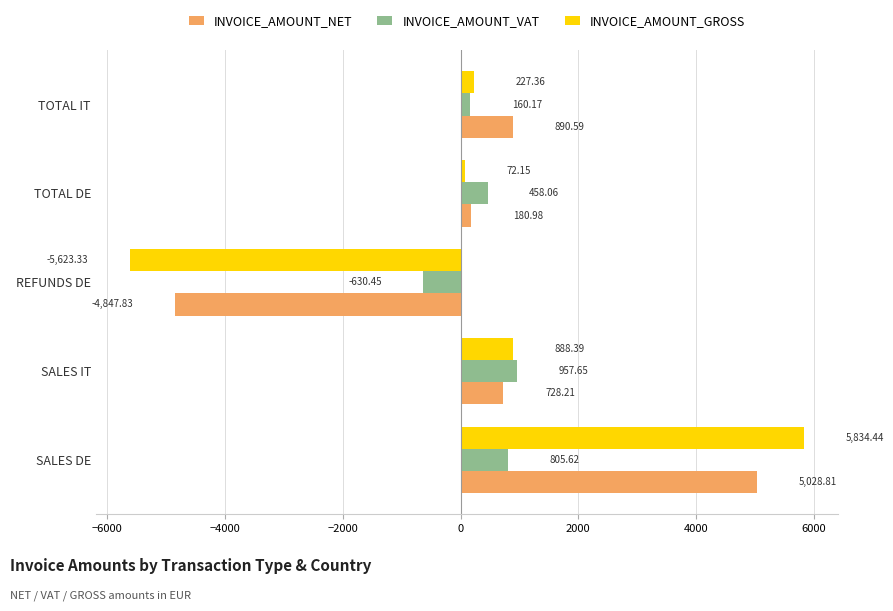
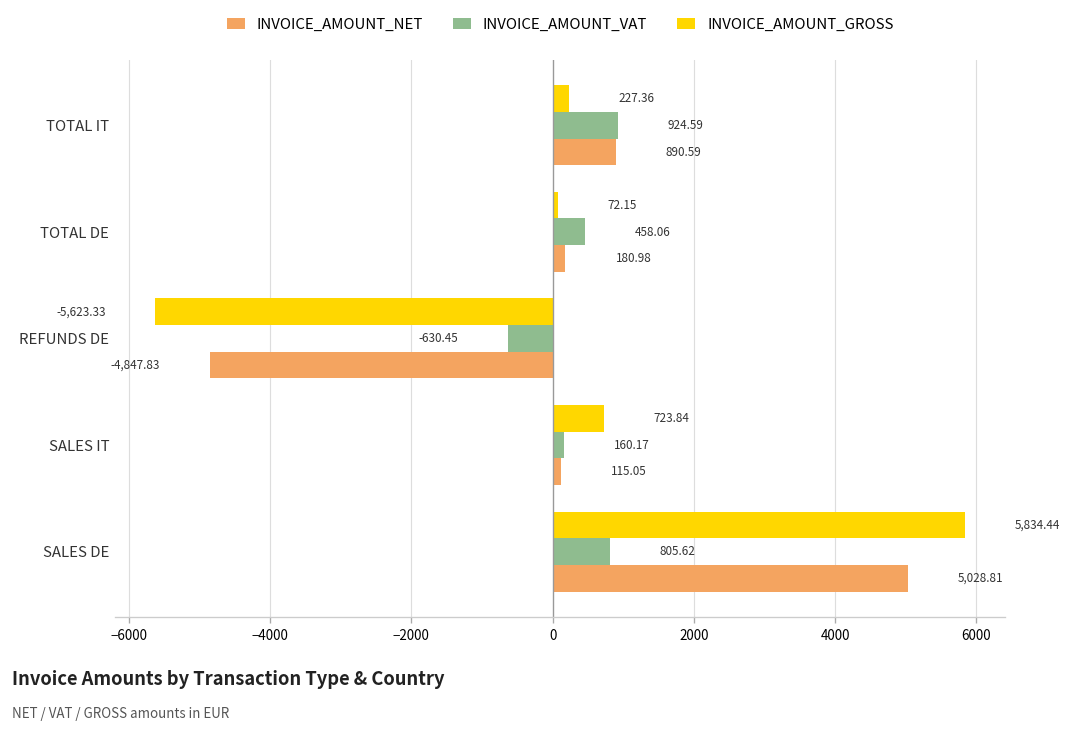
INVOICE_AMOUNT_VAT, TOTAL IT: 160.17 -> 924.59
INVOICE_AMOUNT_GROSS, SALES IT: 888.39 -> 723.84
INVOICE_AMOUNT_VAT, SALES IT: 957.65 -> 160.17
INVOICE_AMOUNT_NET, SALES IT: 728.21 -> 115.05
